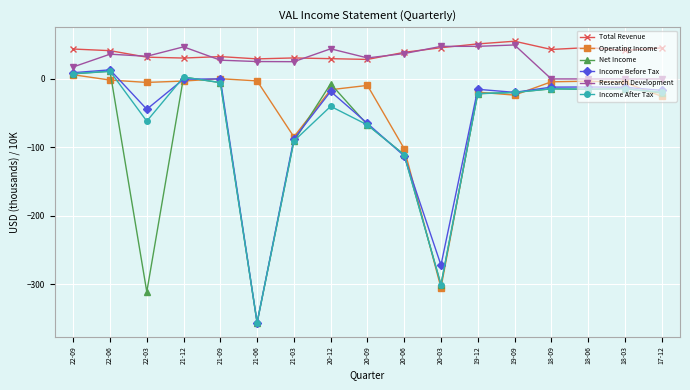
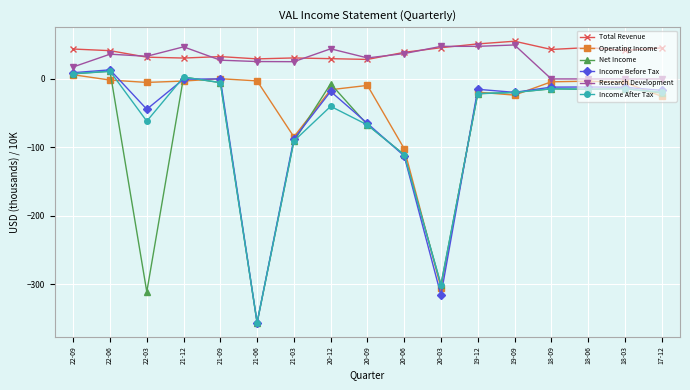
Income Before Tax, 20-03: -270 -> -320
